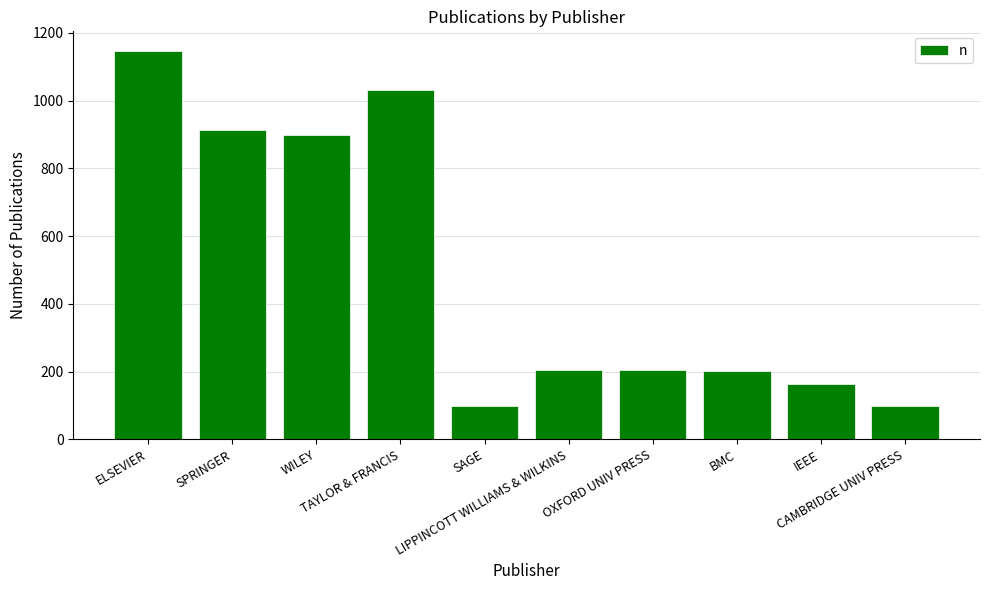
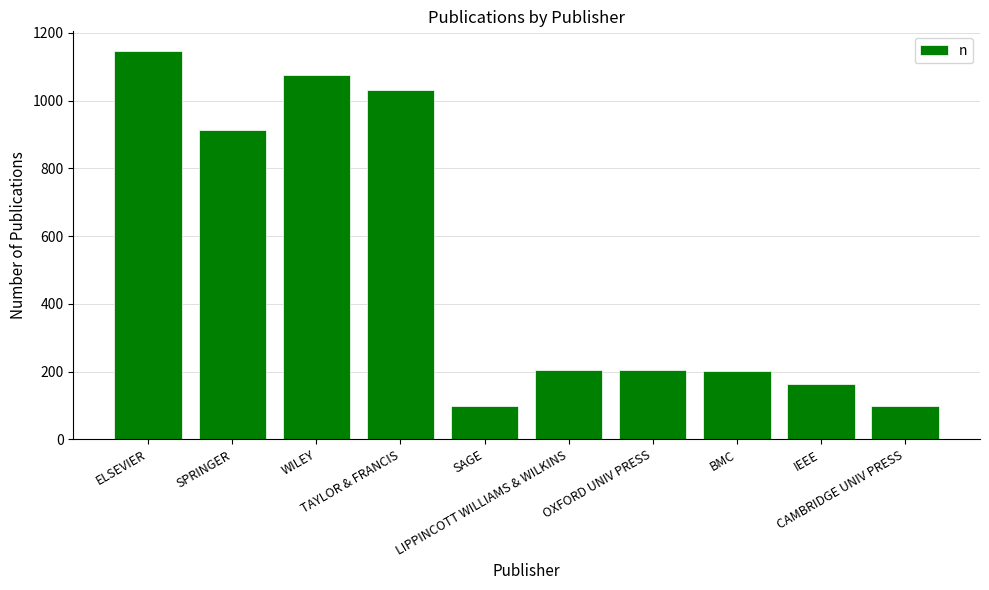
WILEY: 900 -> 1080
